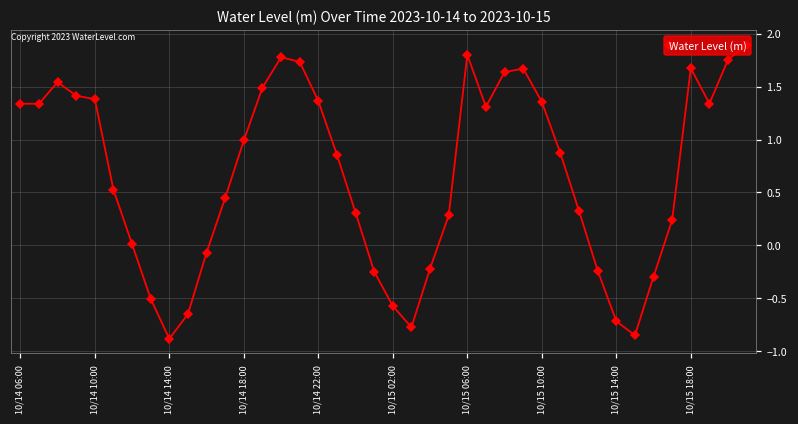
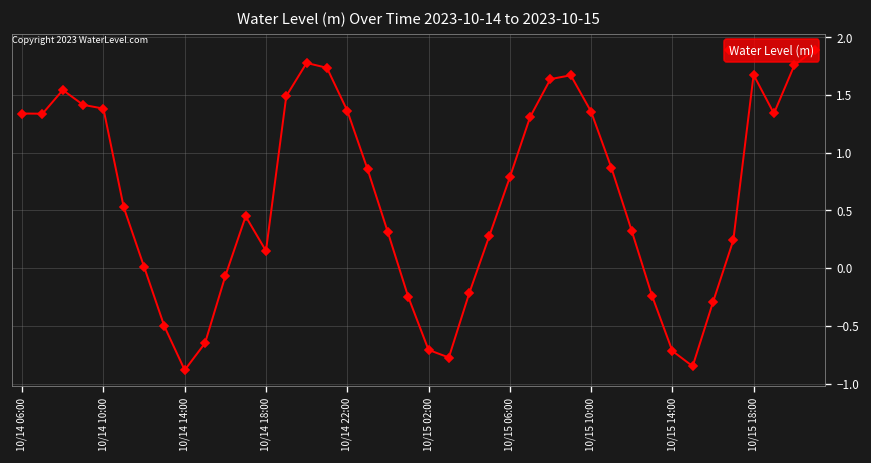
10/14 18:00: 1.0 -> 0.1
10/15 02:00: -0.6 -> -0.7
10/15 06:00: 1.8 -> 0.8
